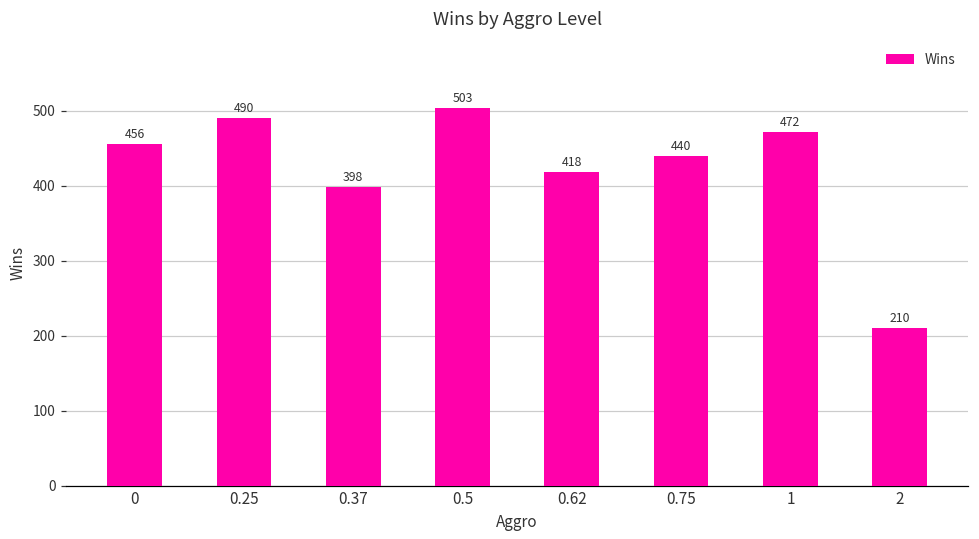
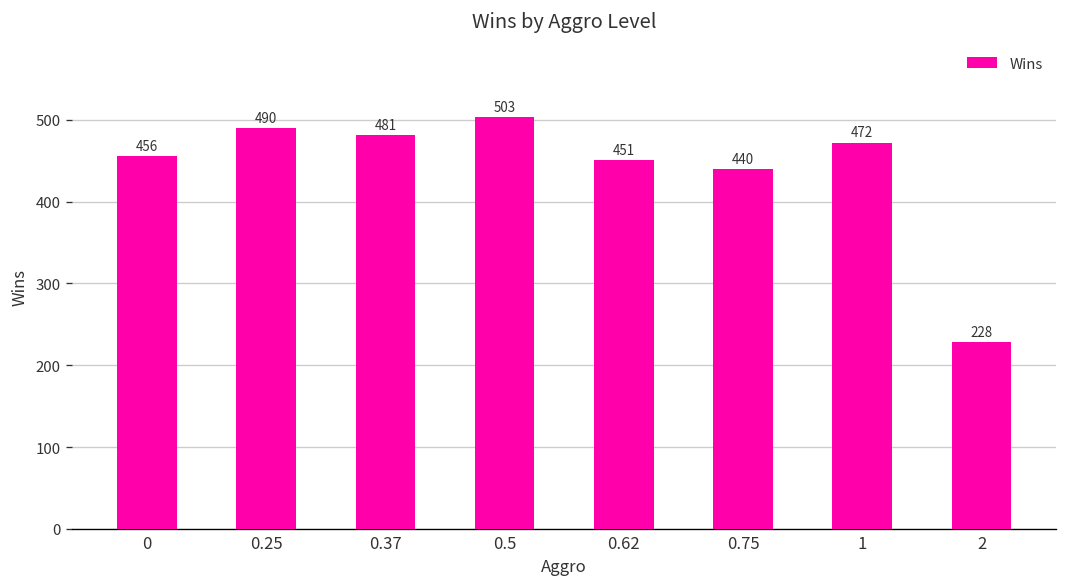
0.37: 398 -> 481
0.62: 418 -> 451
2: 210 -> 228
